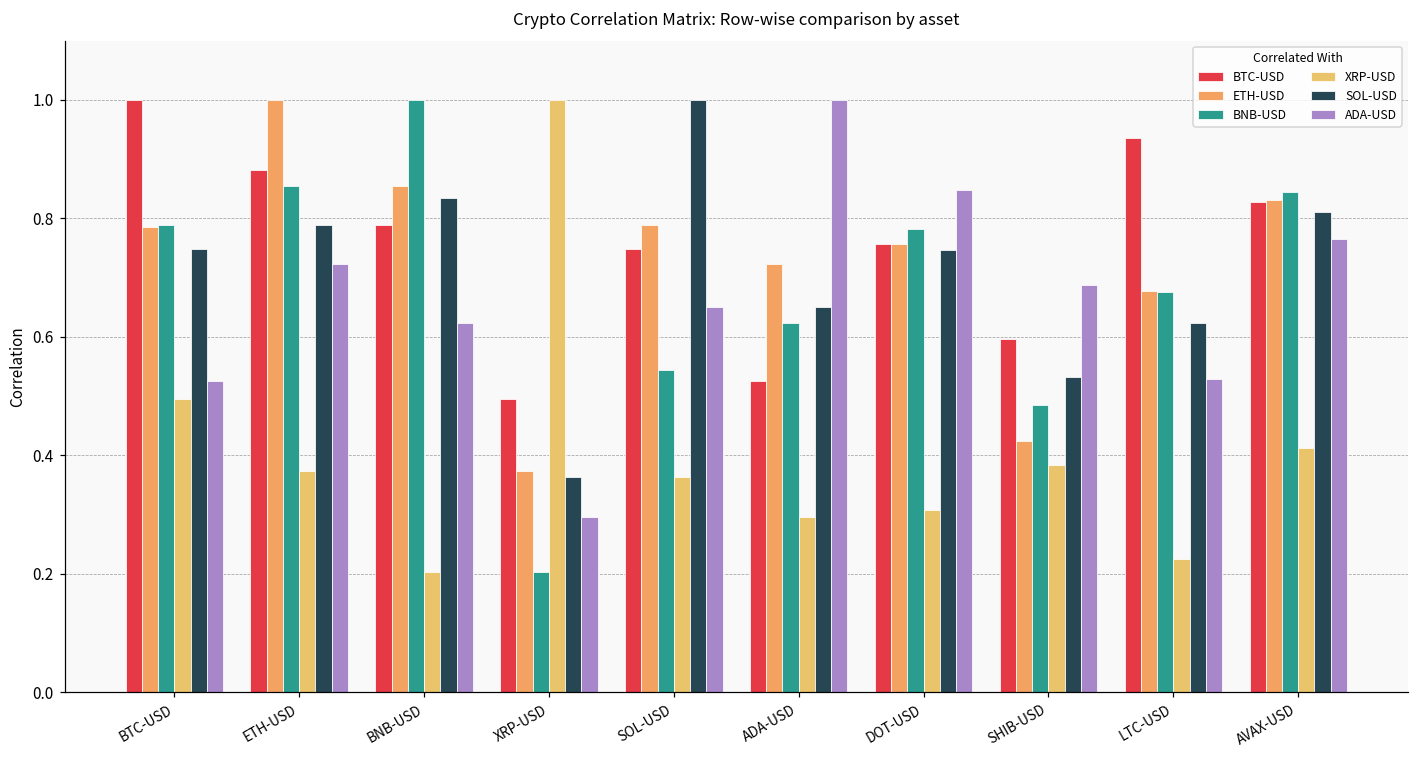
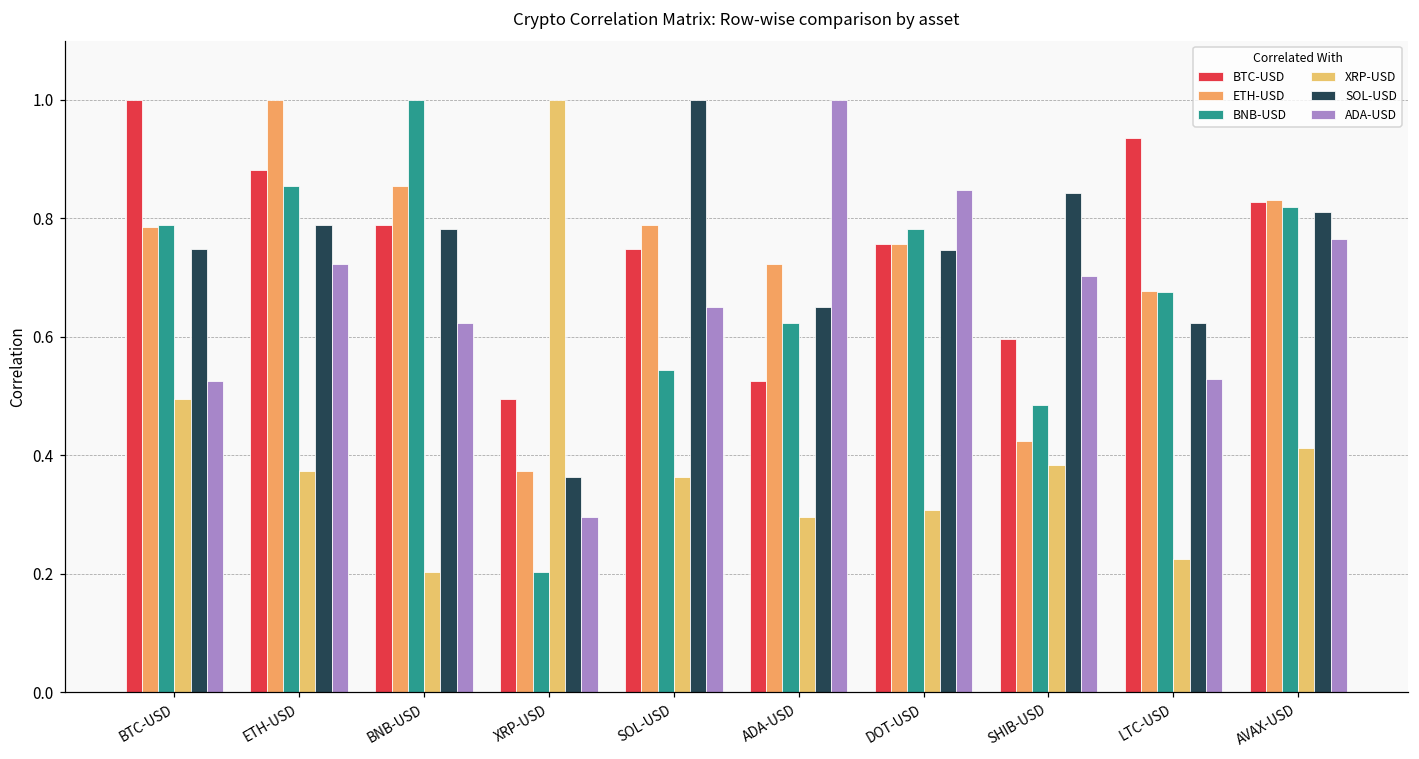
SOL-USD, BNB-USD: 0.83 -> 0.78
SOL-USD, SHIB-USD: 0.53 -> 0.84
ADA-USD, SHIB-USD: 0.69 -> 0.70
BNB-USD, AVAX-USD: 0.84 -> 0.82
